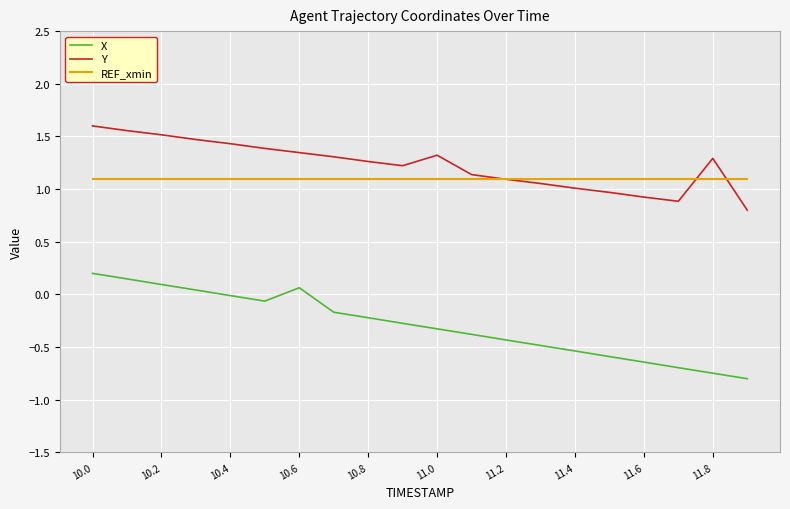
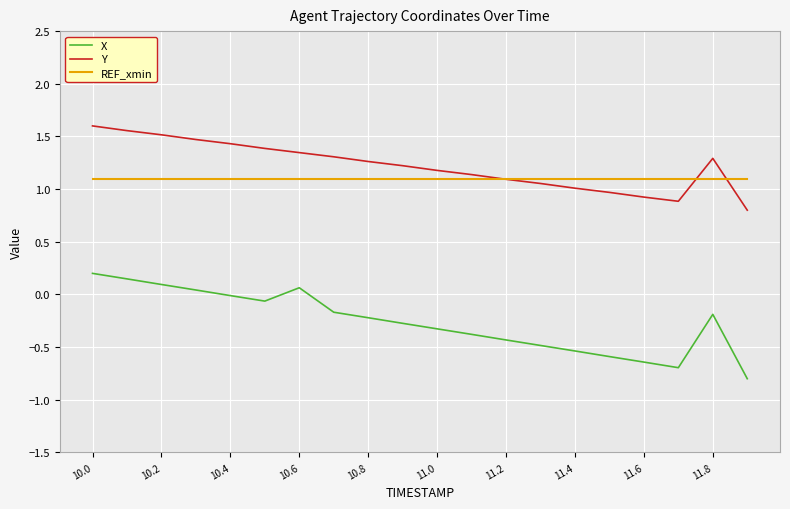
Y, 11.0: 1.32 -> 1.18
X, 11.8: -0.75 -> -0.19
